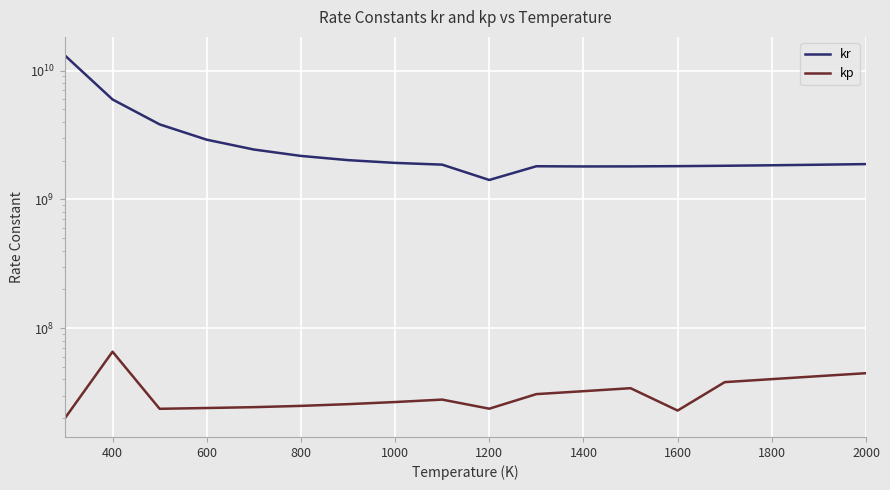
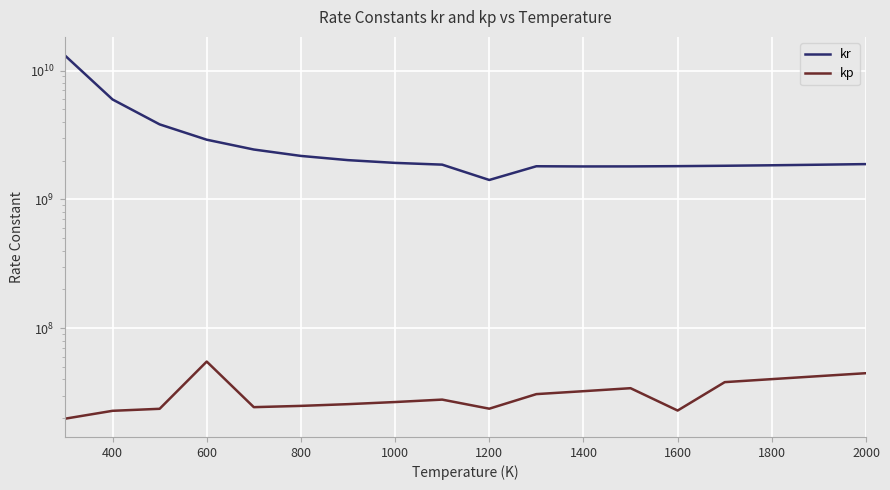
kp, 400: 70000000 -> 23000000
kp, 600: 24000000 -> 55000000
